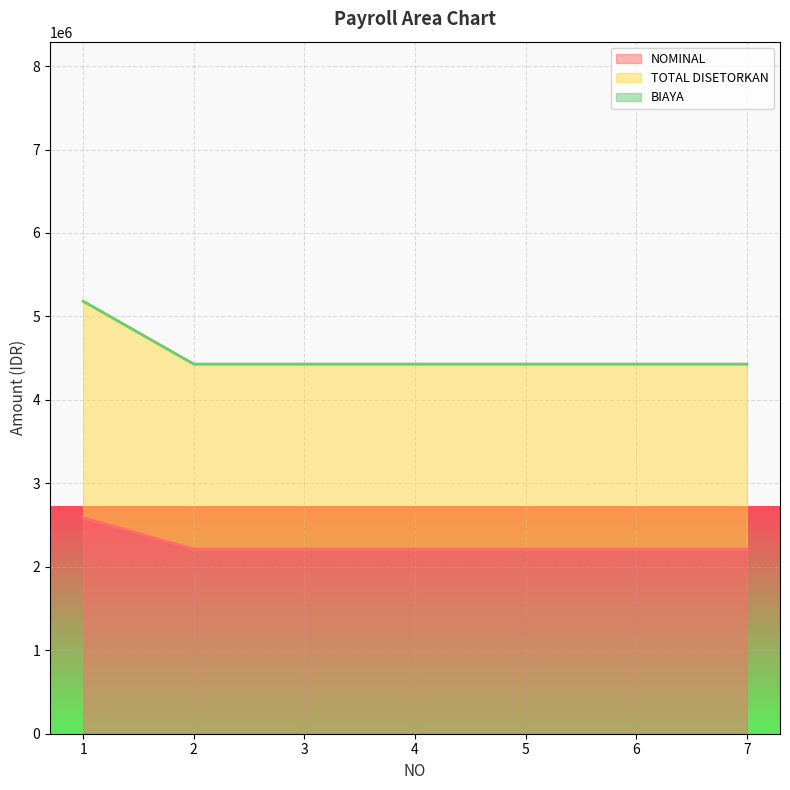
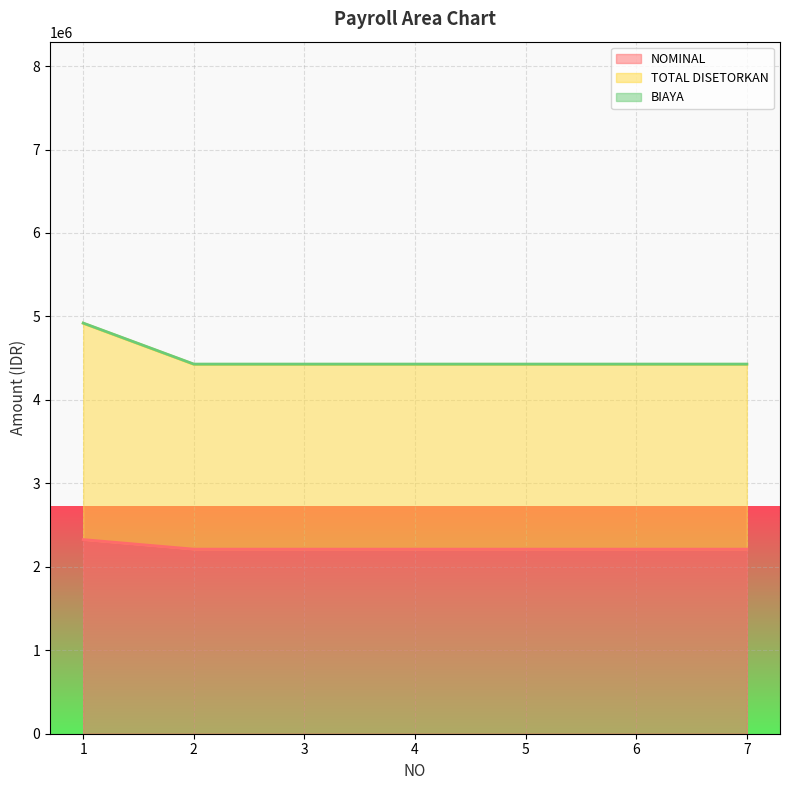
NOMINAL, 1: 2600000 -> 2300000
